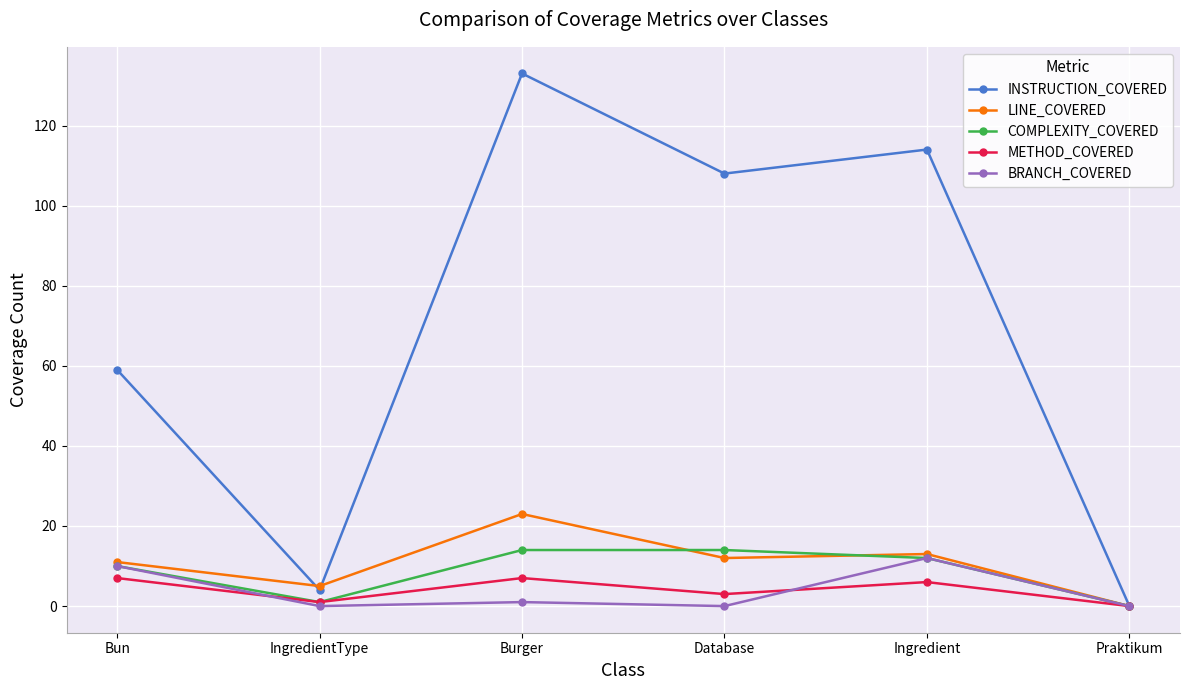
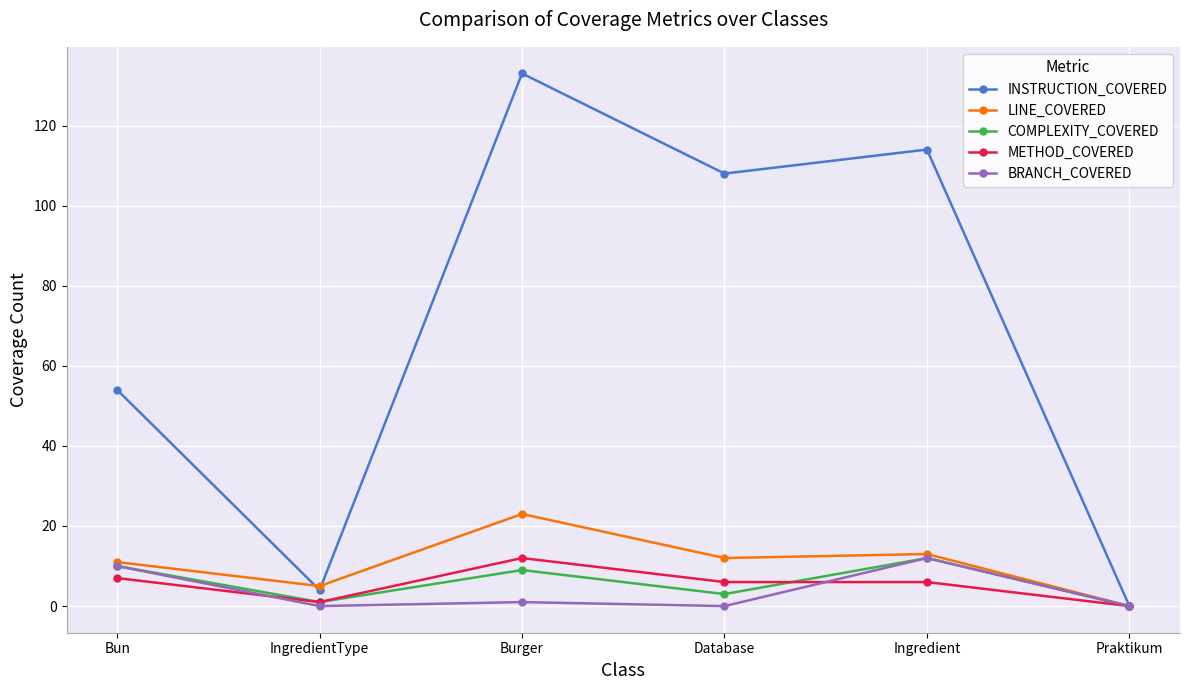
INSTRUCTION_COVERED, Bun: 59 -> 54
COMPLEXITY_COVERED, Burger: 14 -> 9
METHOD_COVERED, Burger: 7 -> 12
COMPLEXITY_COVERED, Database: 14 -> 3
METHOD_COVERED, Database: 3 -> 6
